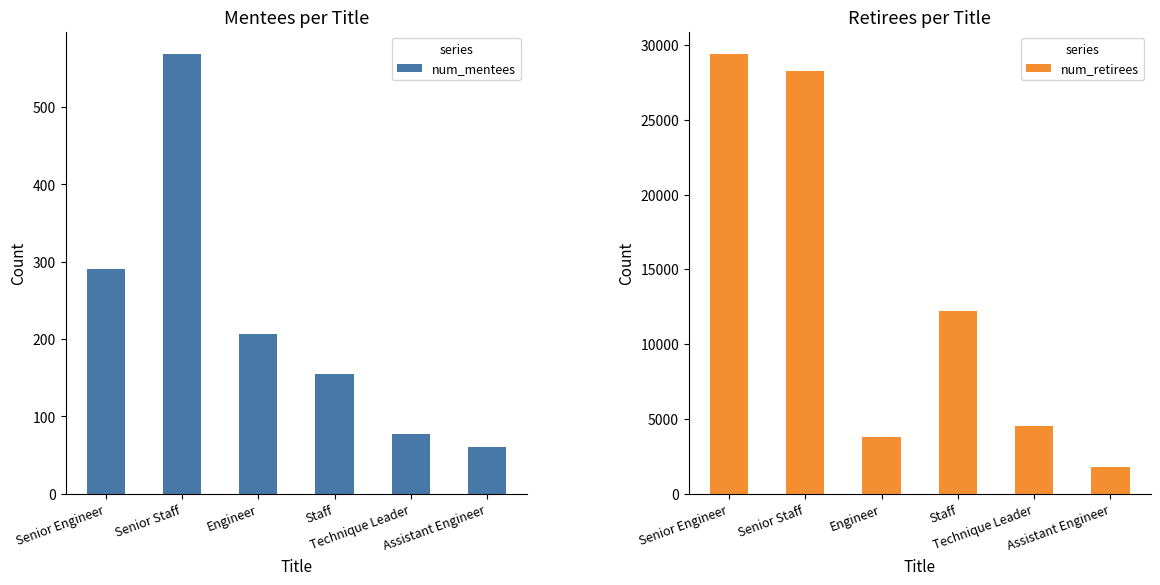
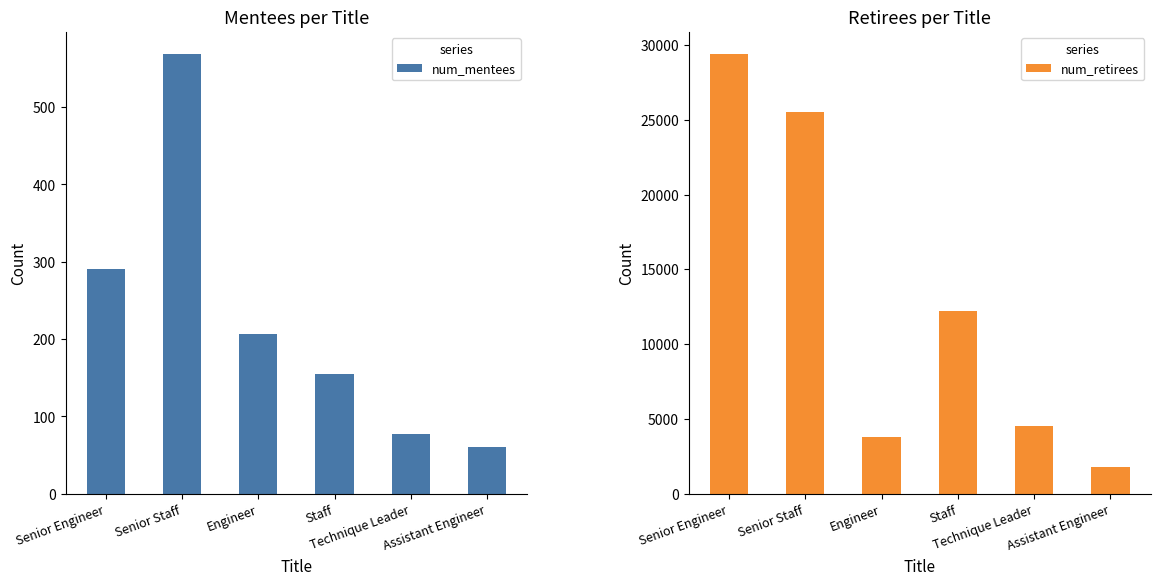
Retirees per Title, Senior Staff: 28300 -> 25500
